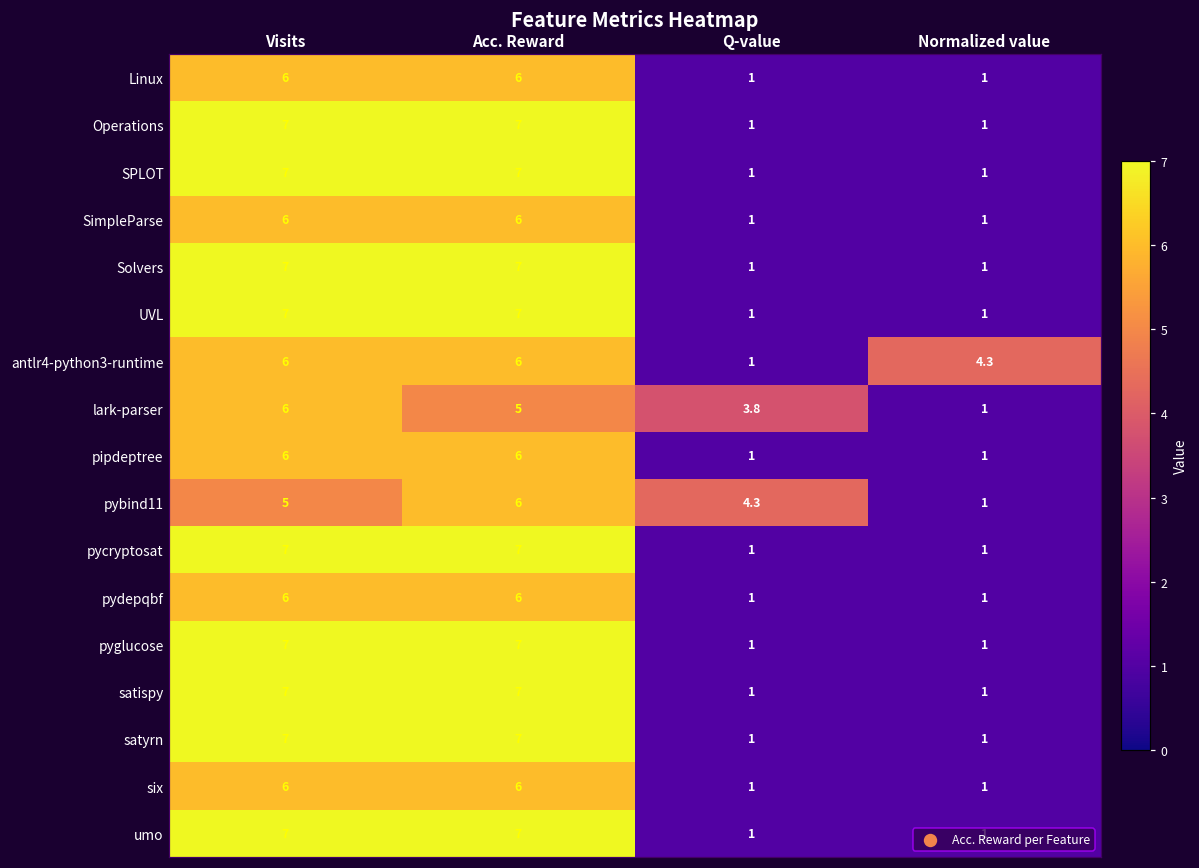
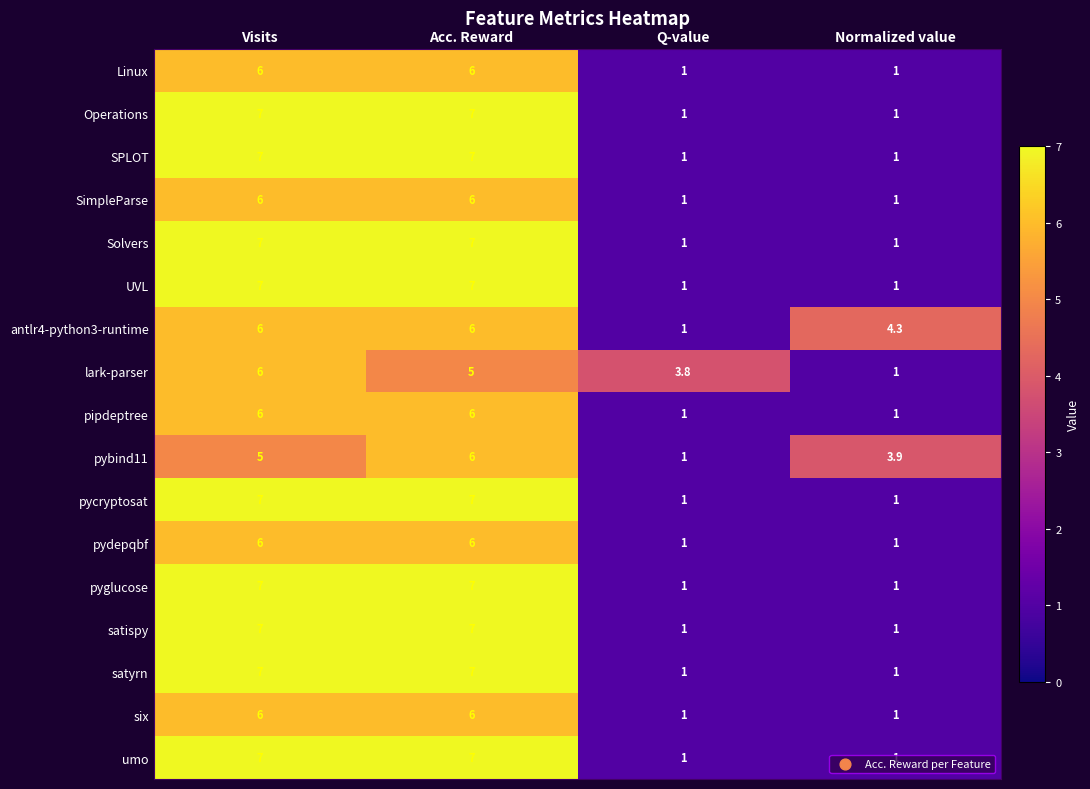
pybind11, Q-value: 4.3 -> 1
pybind11, Normalized value: 1 -> 3.9
